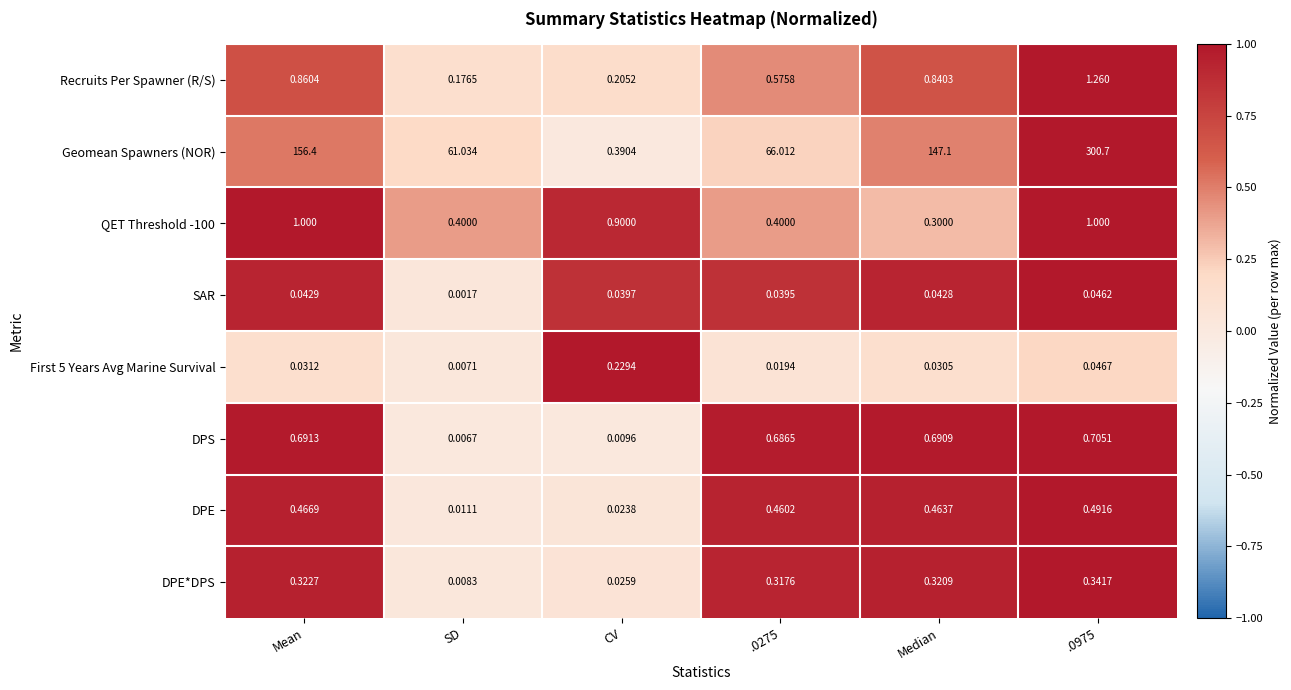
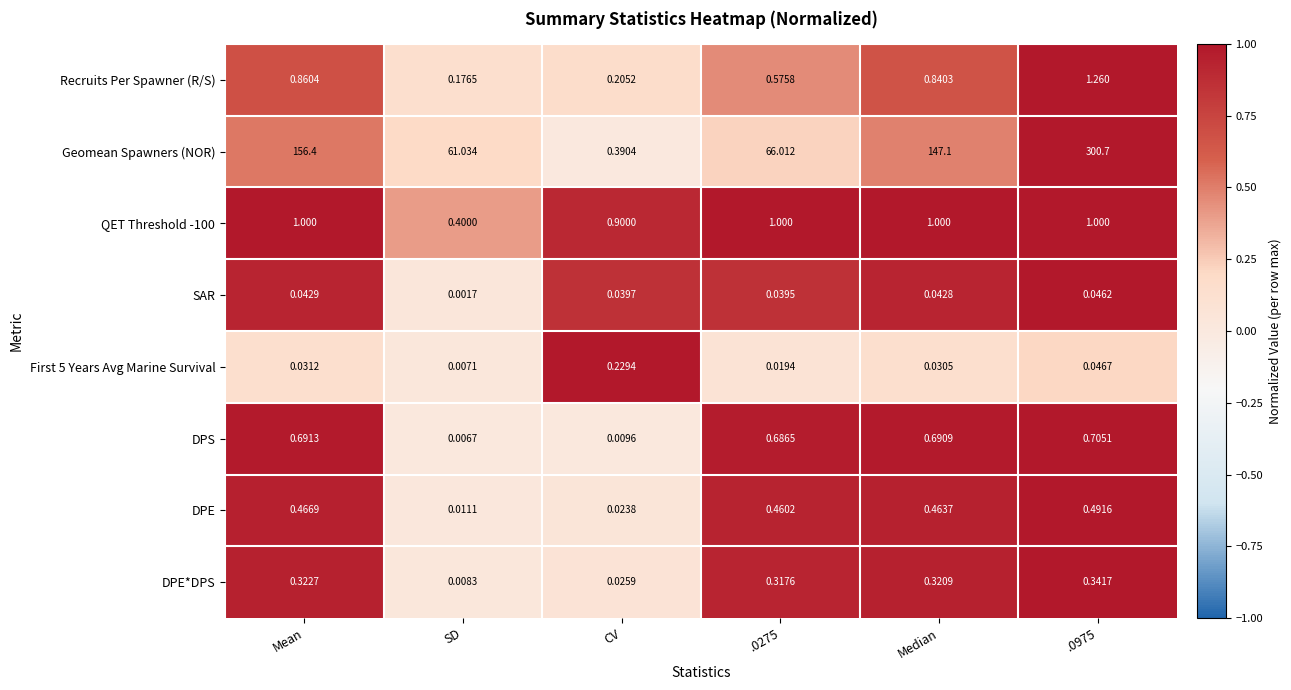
QET Threshold -100, .0275: 0.4000 -> 1.000
QET Threshold -100, Median: 0.3000 -> 1.000
